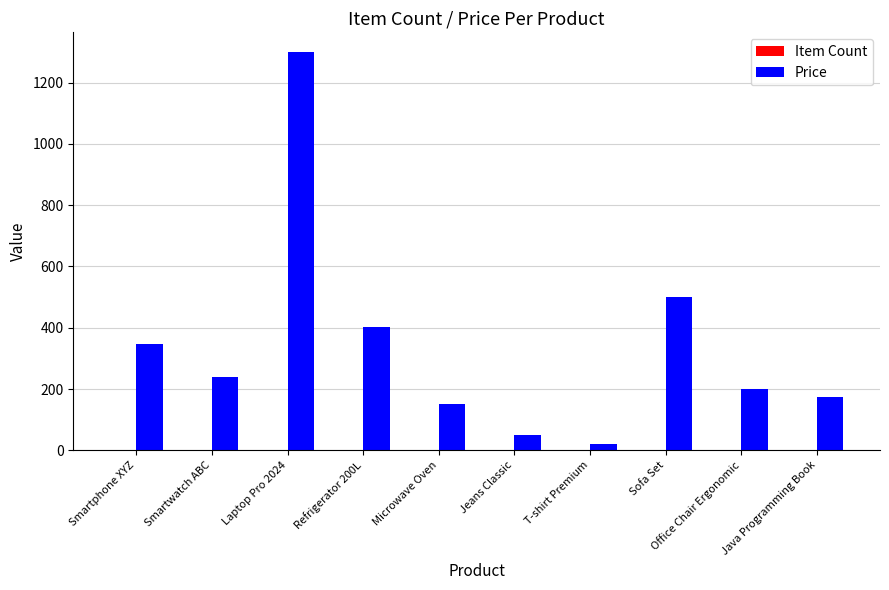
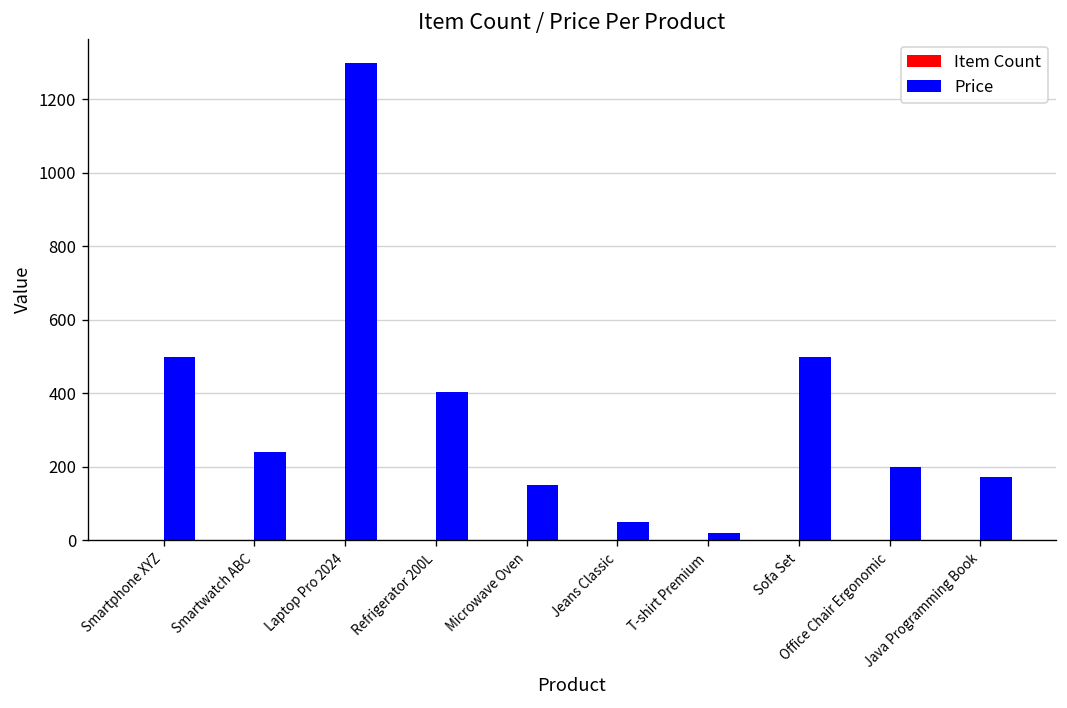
Price, Smartphone XYZ: 350 -> 500
